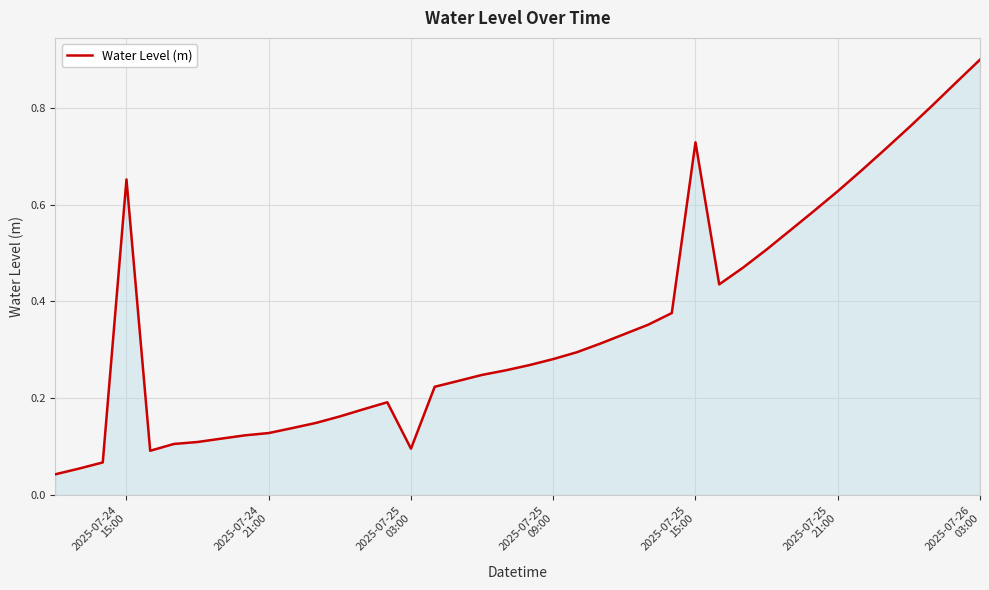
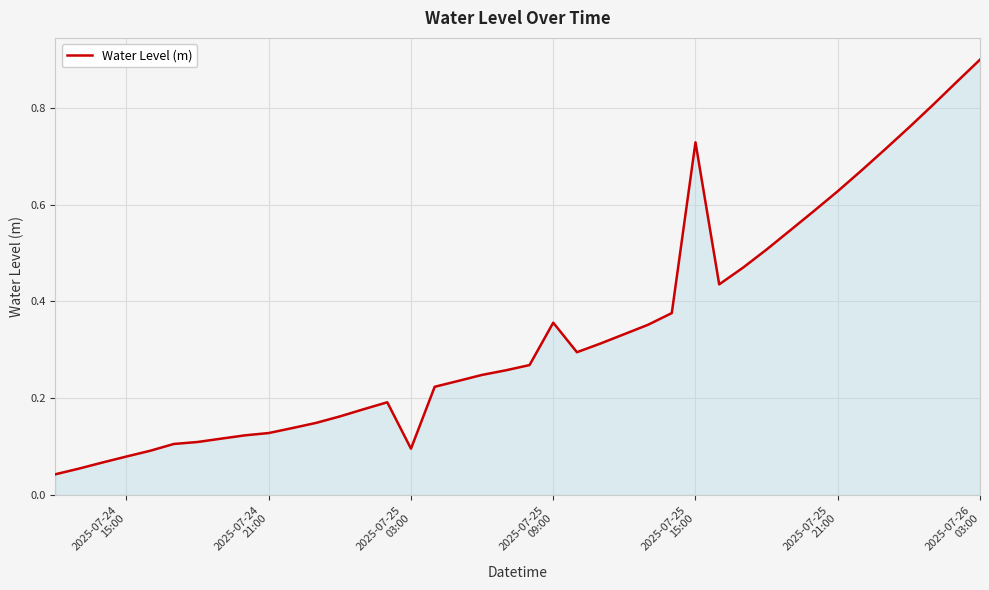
2025-07-24 15:00: 0.65 -> 0.08
2025-07-25 09:00: 0.28 -> 0.36
